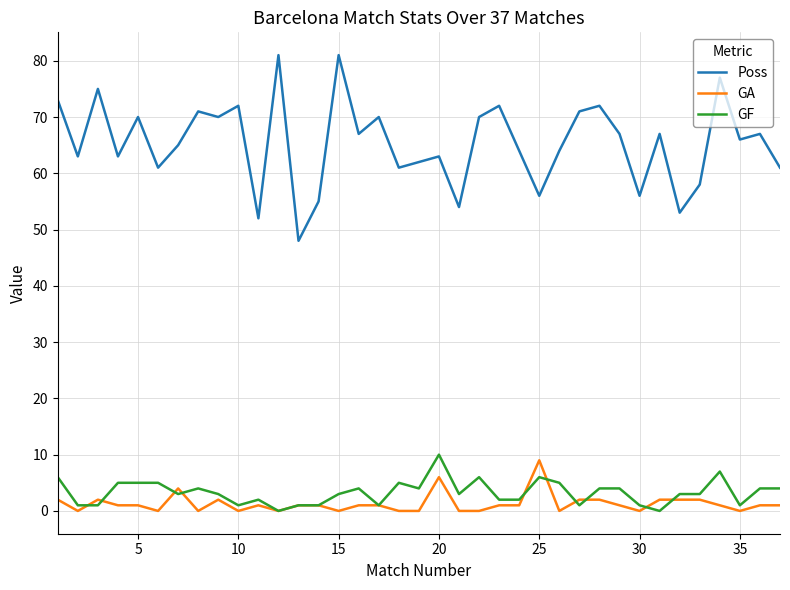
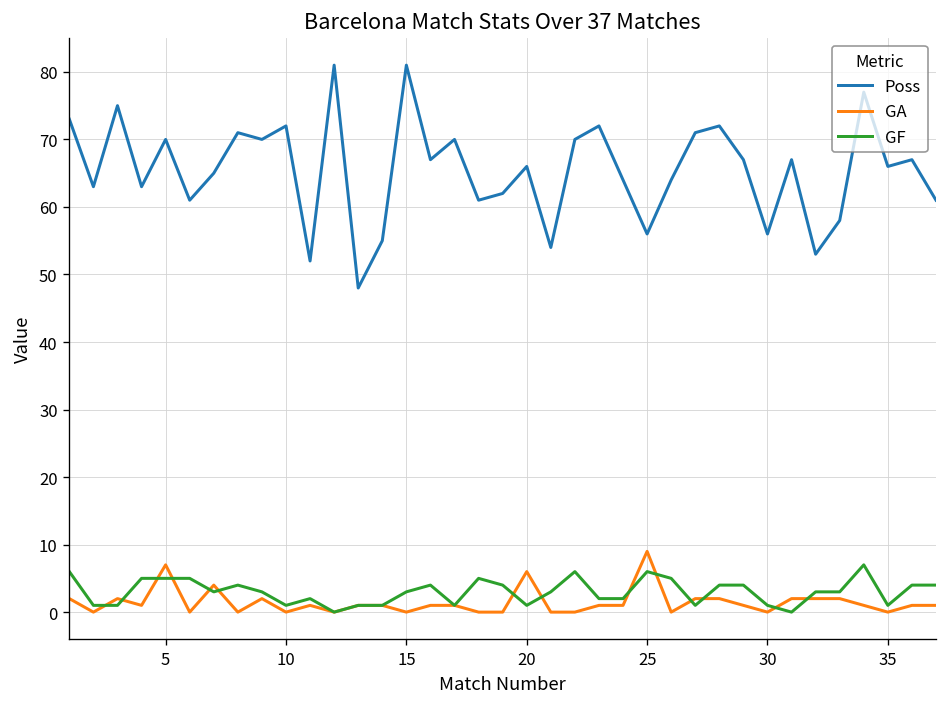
GA, 5: 1 -> 7
Poss, 20: 63 -> 66
GF, 20: 10 -> 1
